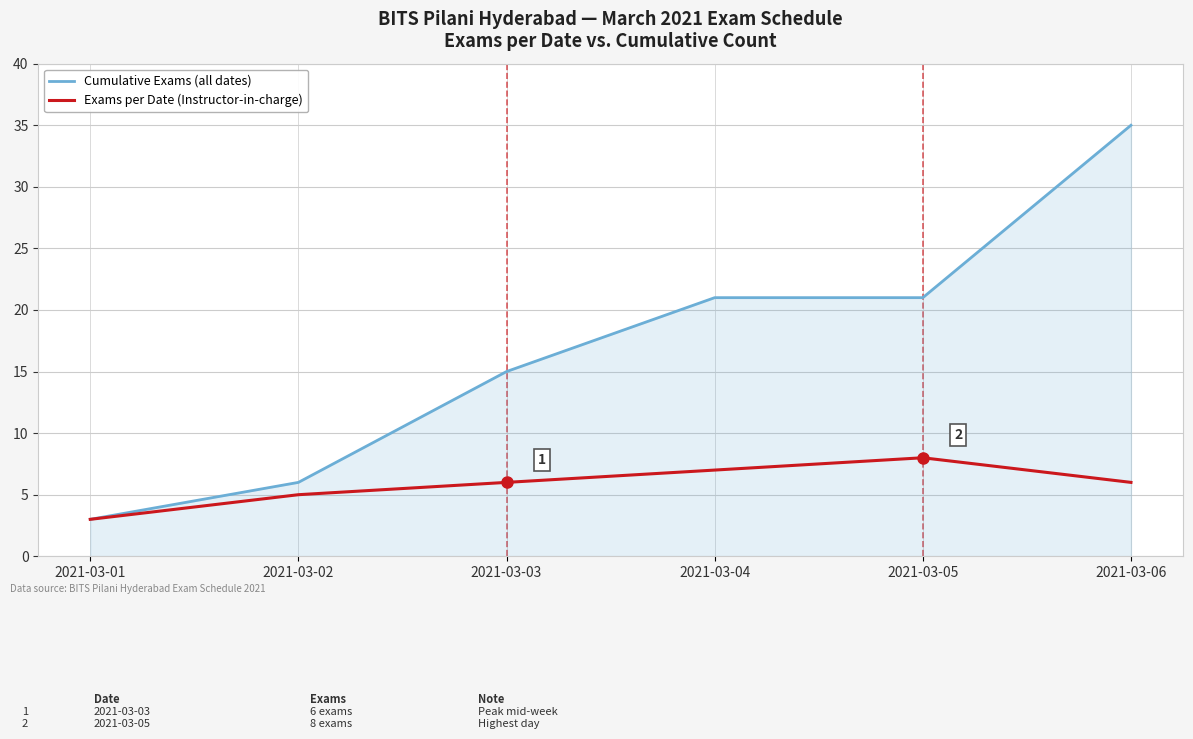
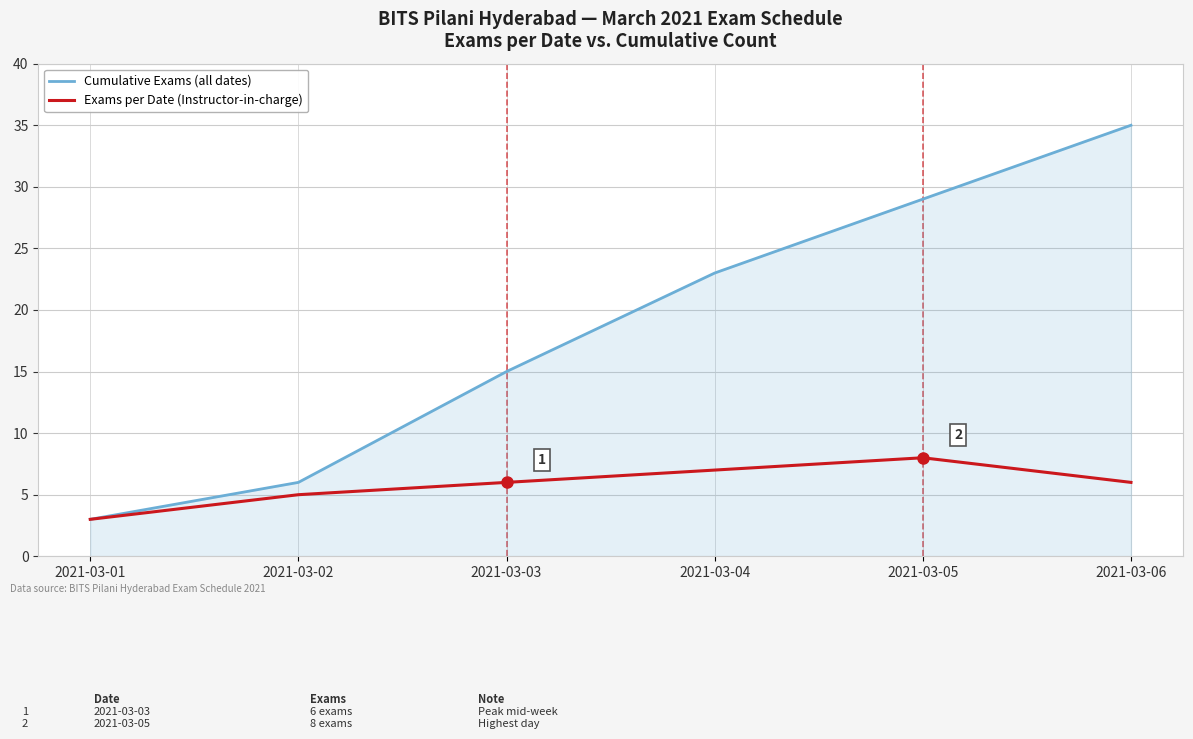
Cumulative Exams (all dates), 2021-03-04: 21 -> 23
Cumulative Exams (all dates), 2021-03-05: 21 -> 29
